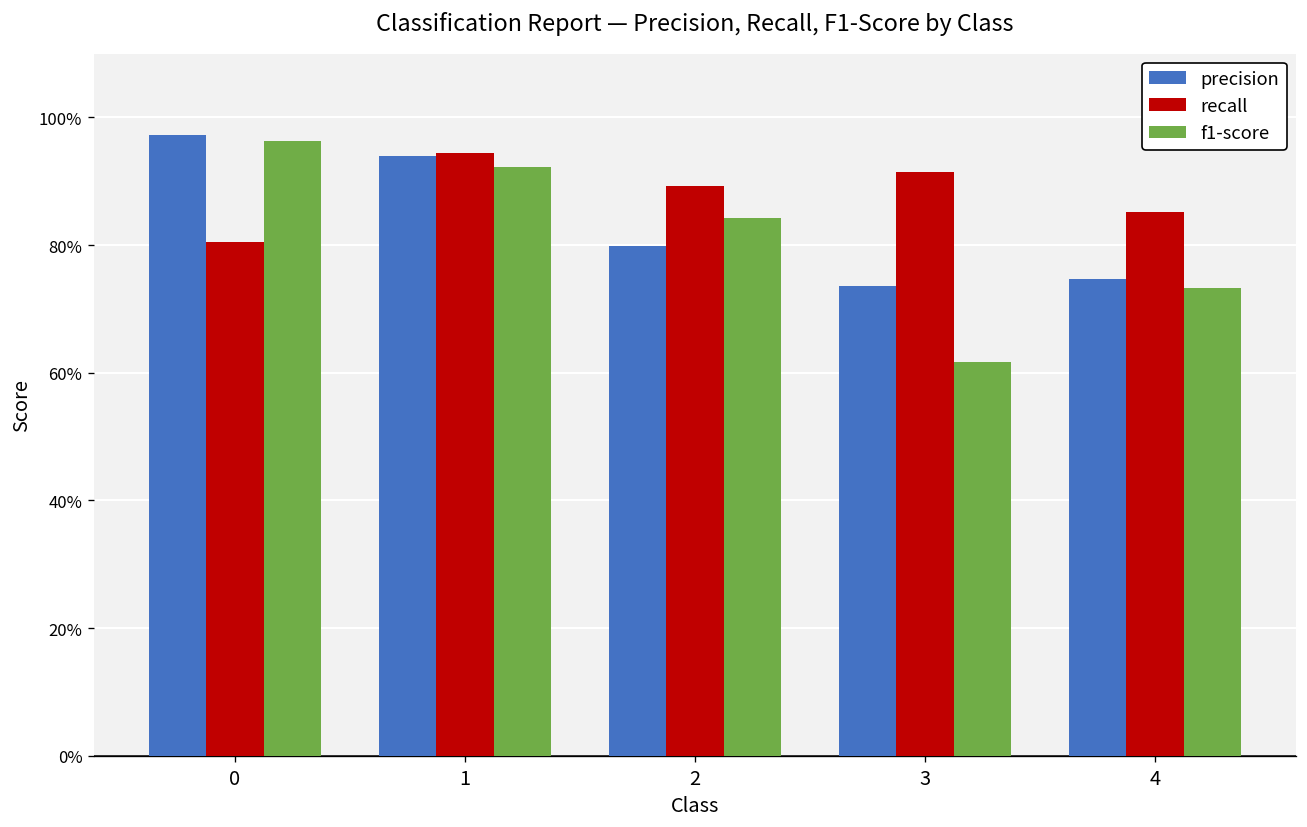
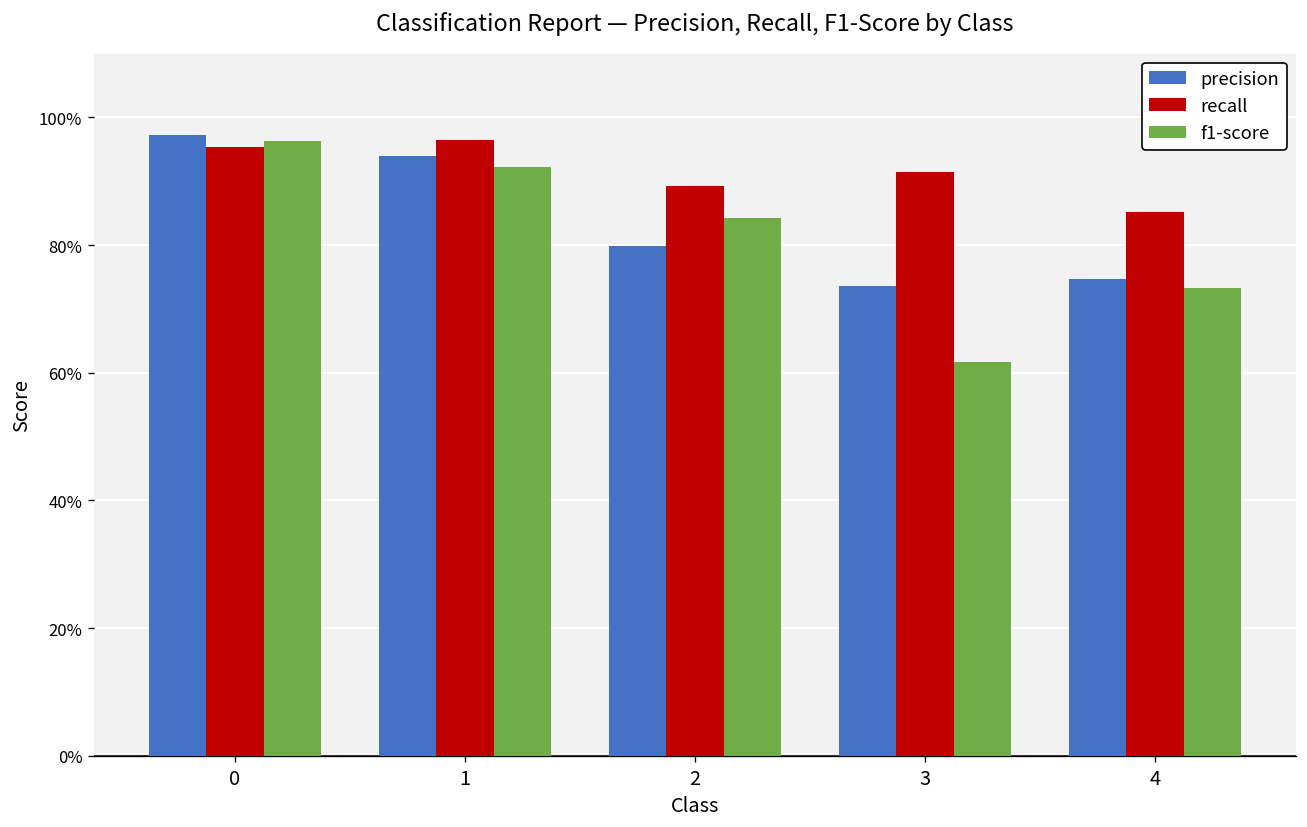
recall, 0: 80% -> 95%
recall, 1: 94% -> 97%
